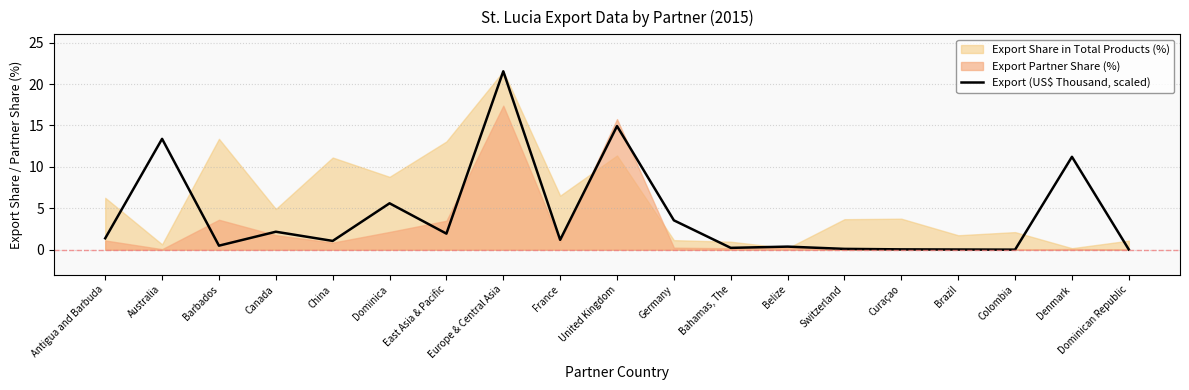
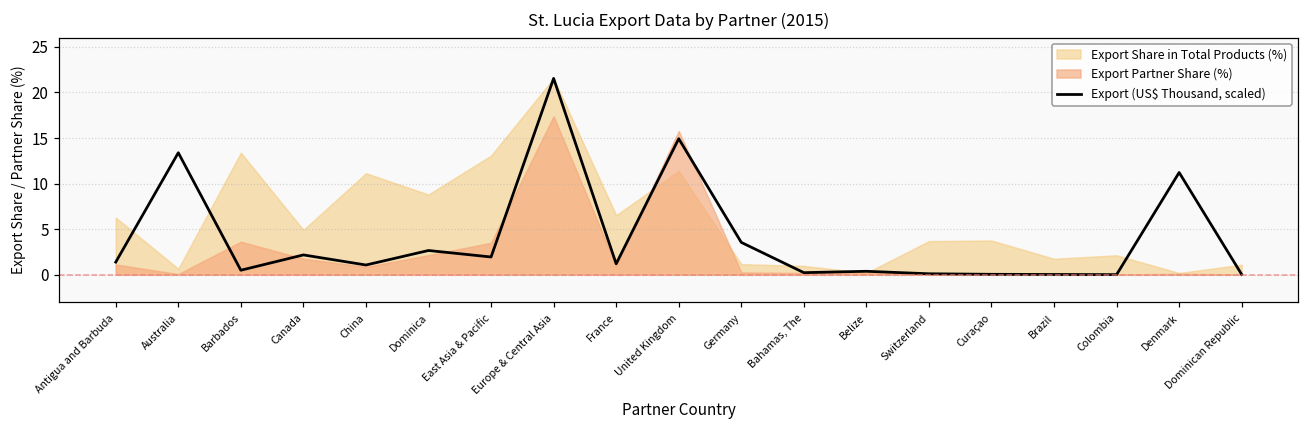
Export (US$ Thousand, scaled), Dominica: 6 -> 3
